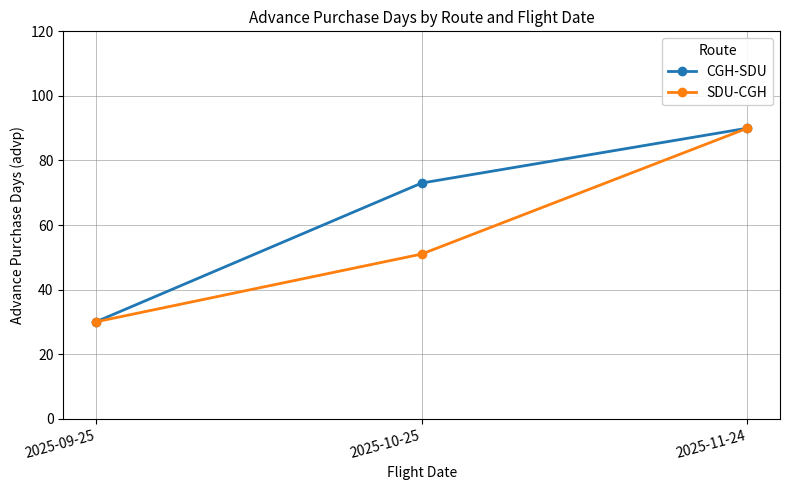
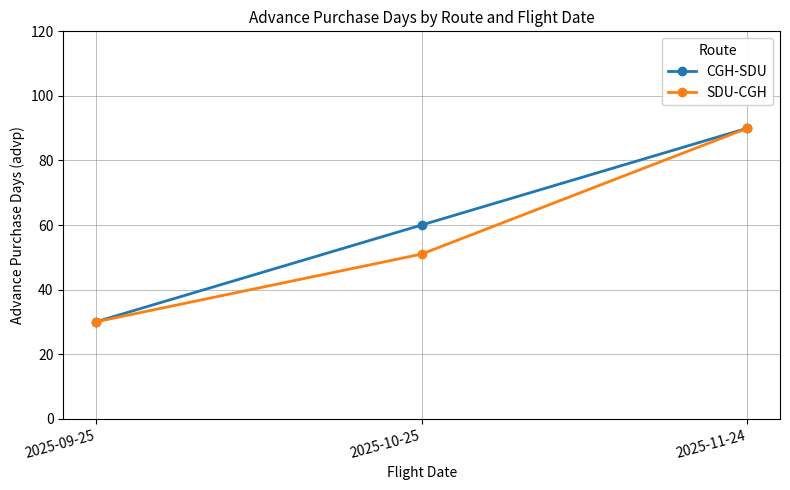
CGH-SDU, 2025-10-25: 73 -> 60
